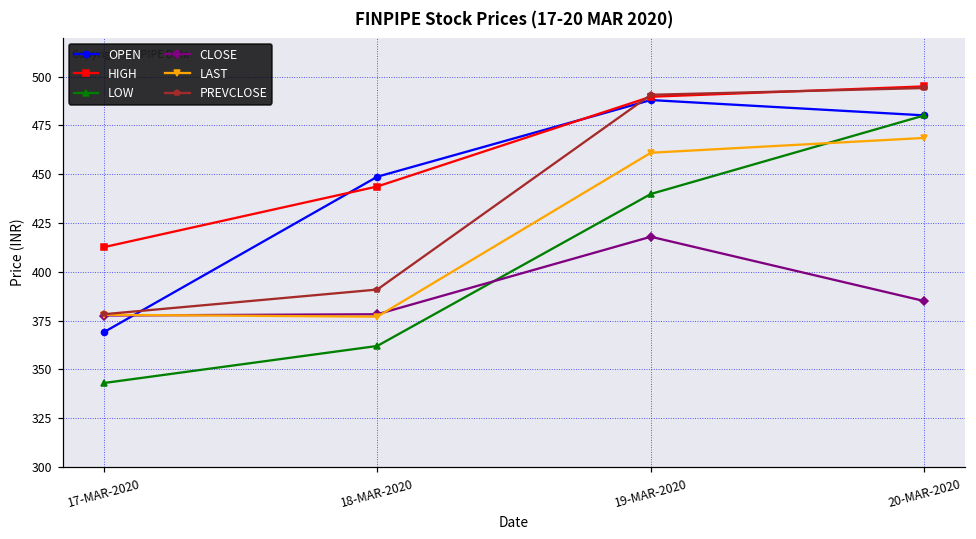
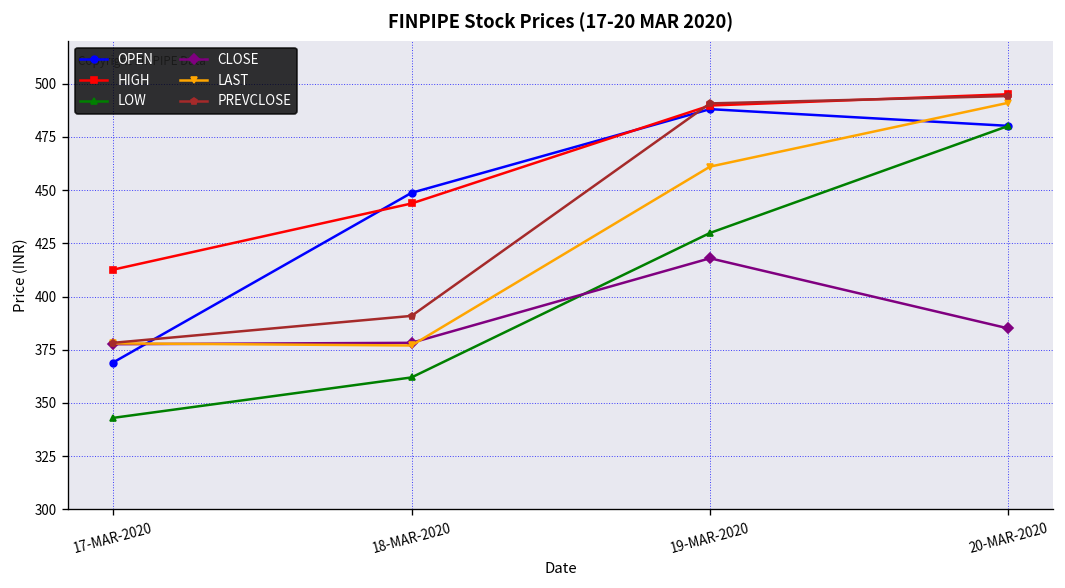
LOW, 19-MAR-2020: 440 -> 430
LAST, 20-MAR-2020: 469 -> 491
